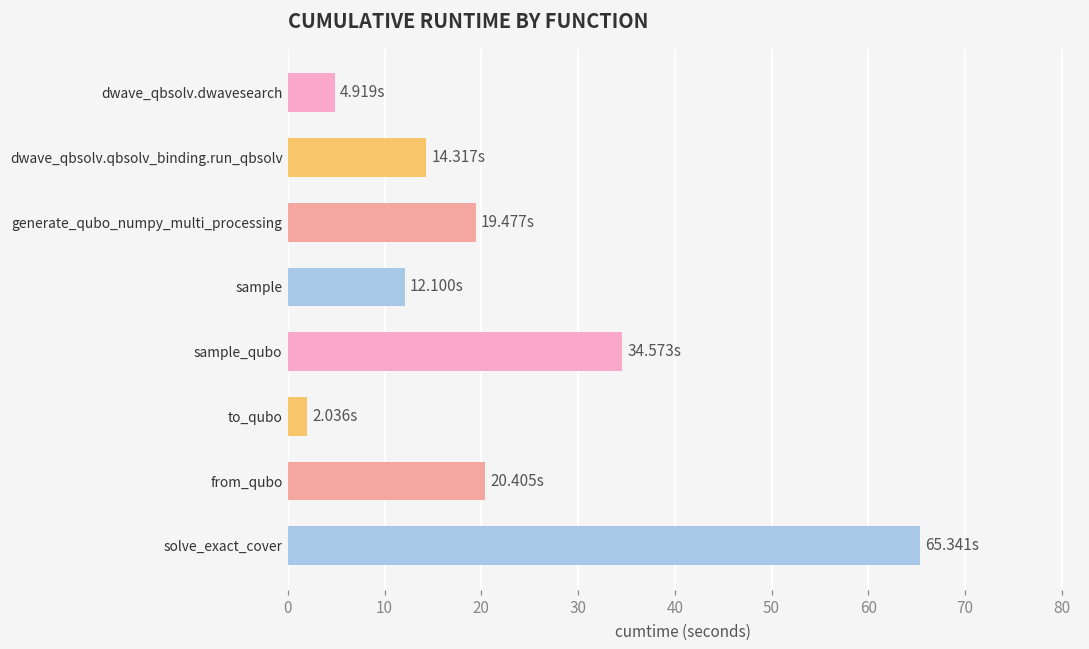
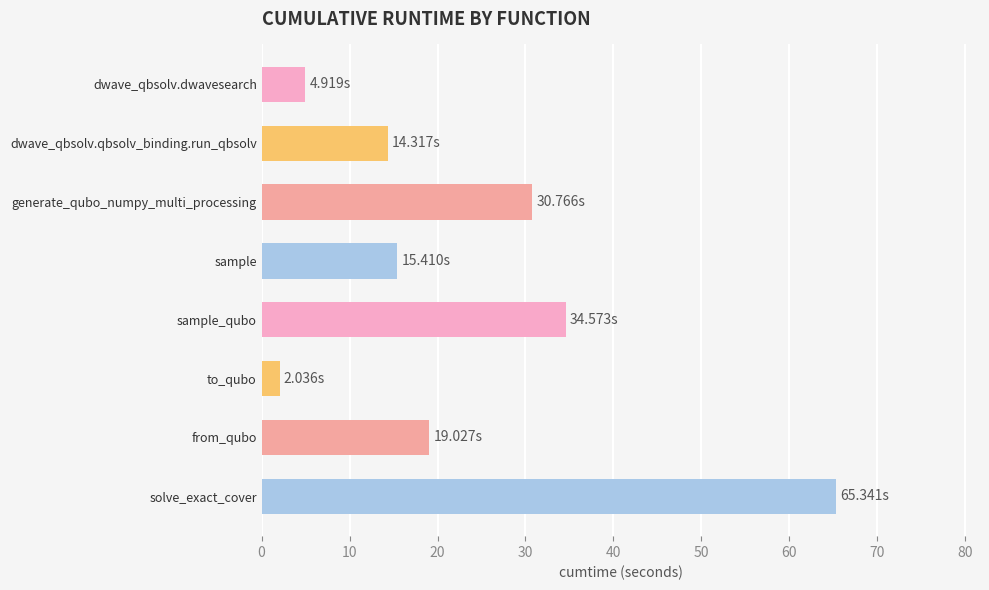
generate_qubo_numpy_multi_processing: 19.477s -> 30.766s
sample: 12.100s -> 15.410s
from_qubo: 20.405s -> 19.027s
